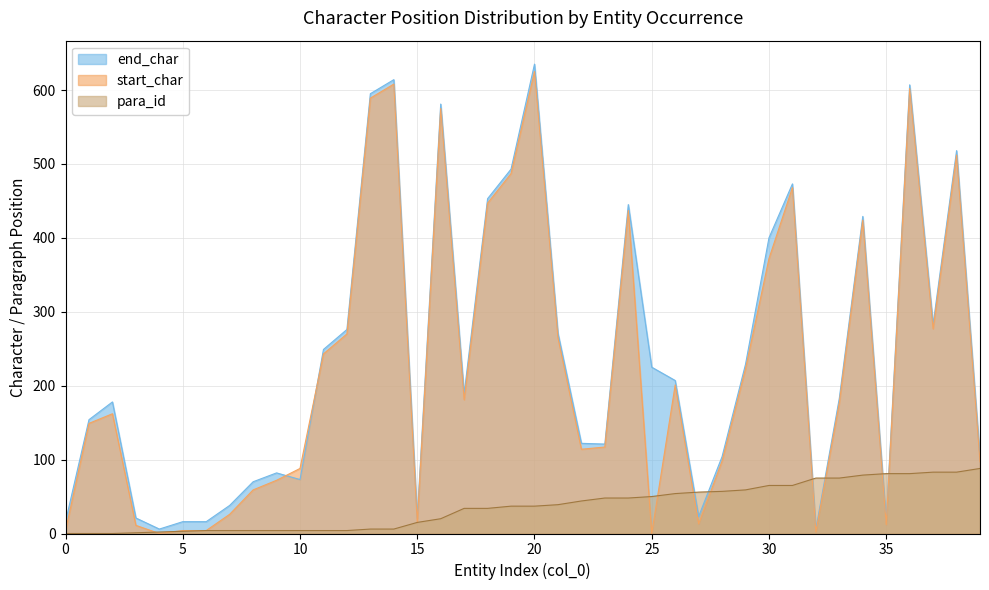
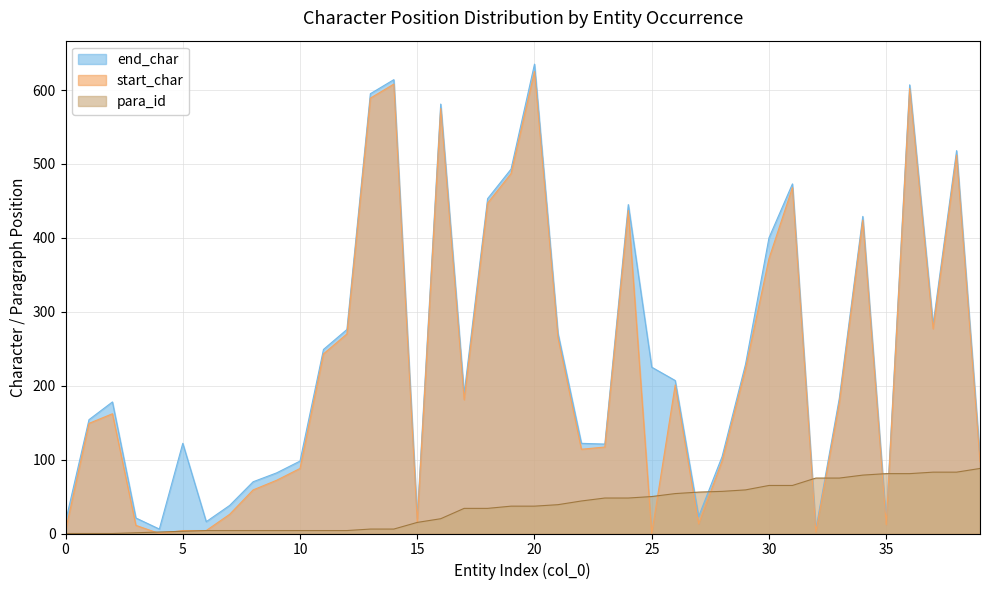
end_char, 5: 20 -> 120
end_char, 10: 70 -> 100
